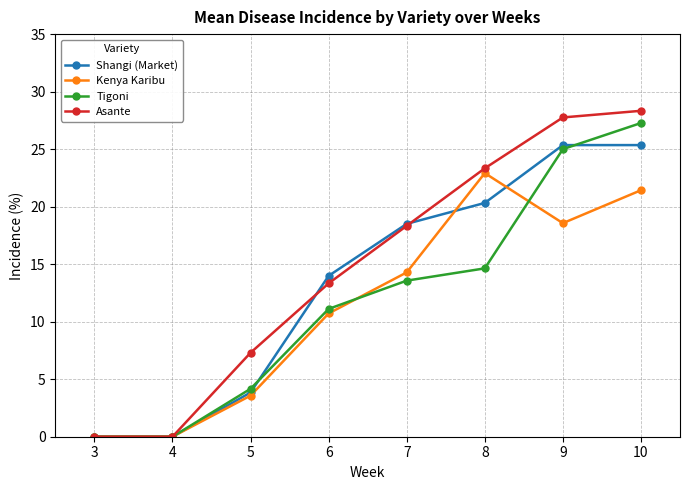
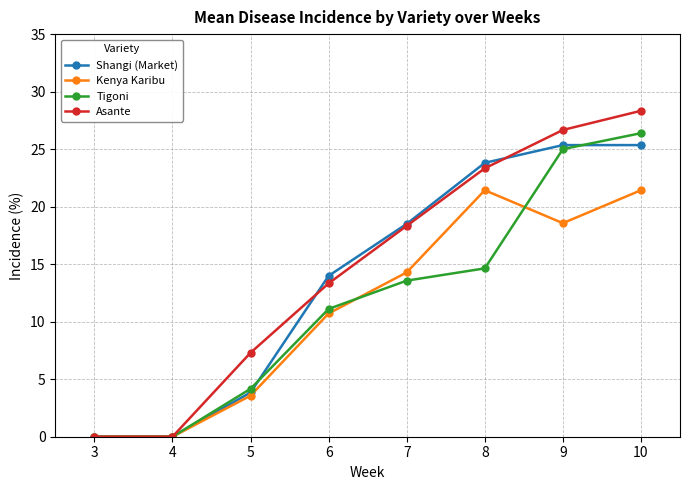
Shangi (Market), 8: 20.3 -> 23.8
Kenya Karibu, 8: 22.9 -> 21.4
Asante, 9: 27.8 -> 26.7
Tigoni, 10: 27.3 -> 26.4
